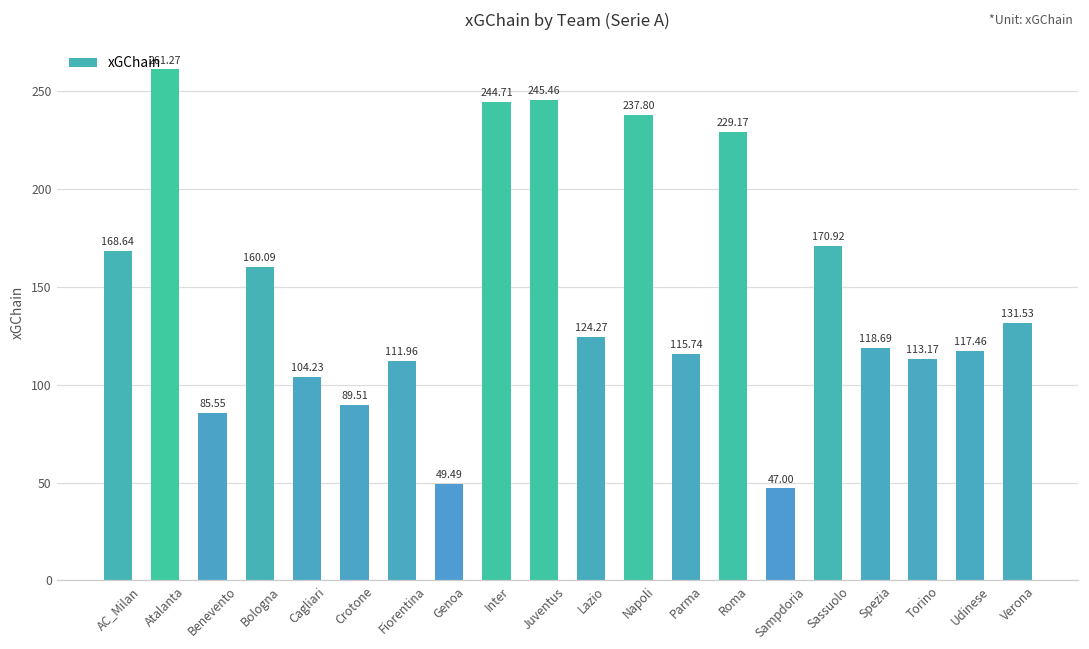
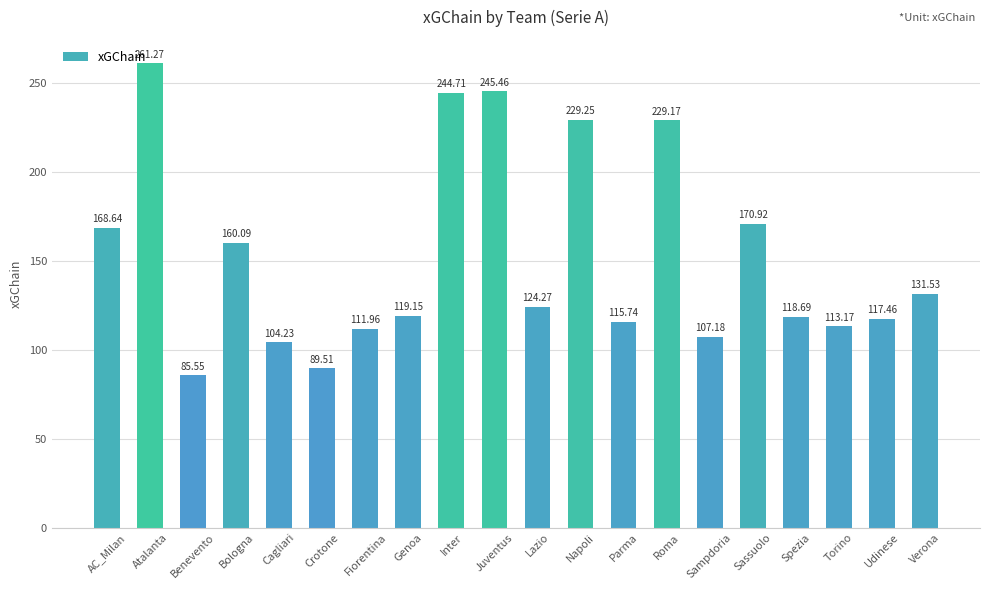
Genoa: 49.49 -> 119.15
Napoli: 237.80 -> 229.25
Sampdoria: 47.00 -> 107.18
